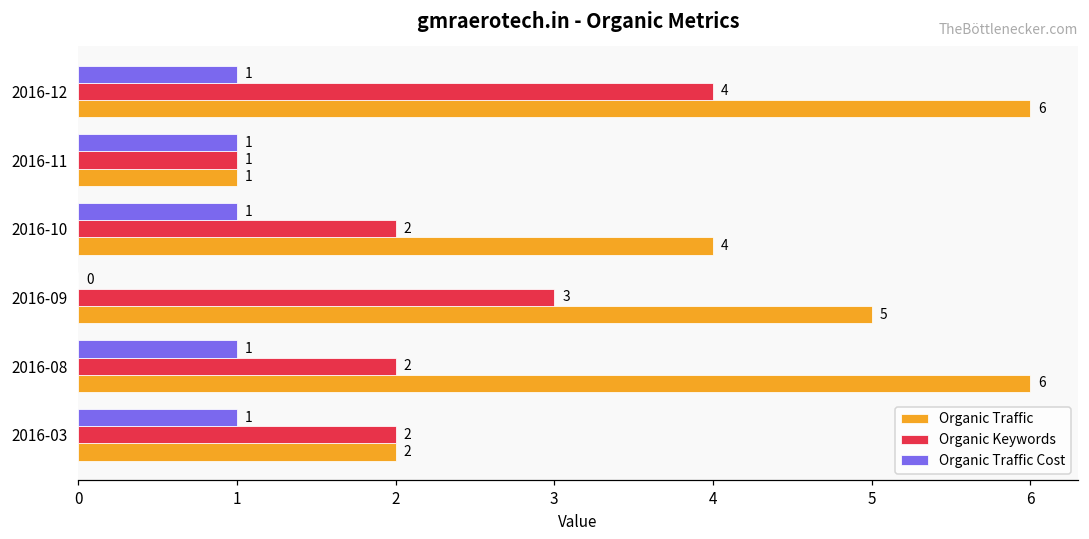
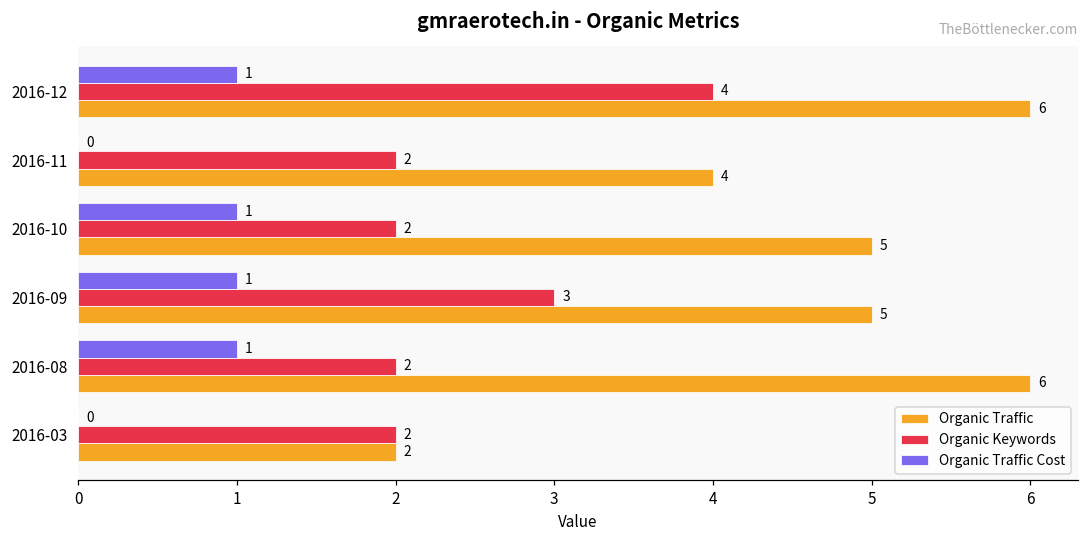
Organic Traffic Cost, 2016-11: 1 -> 0
Organic Keywords, 2016-11: 1 -> 2
Organic Traffic, 2016-11: 1 -> 4
Organic Traffic, 2016-10: 4 -> 5
Organic Traffic Cost, 2016-09: 0 -> 1
Organic Traffic Cost, 2016-03: 1 -> 0
